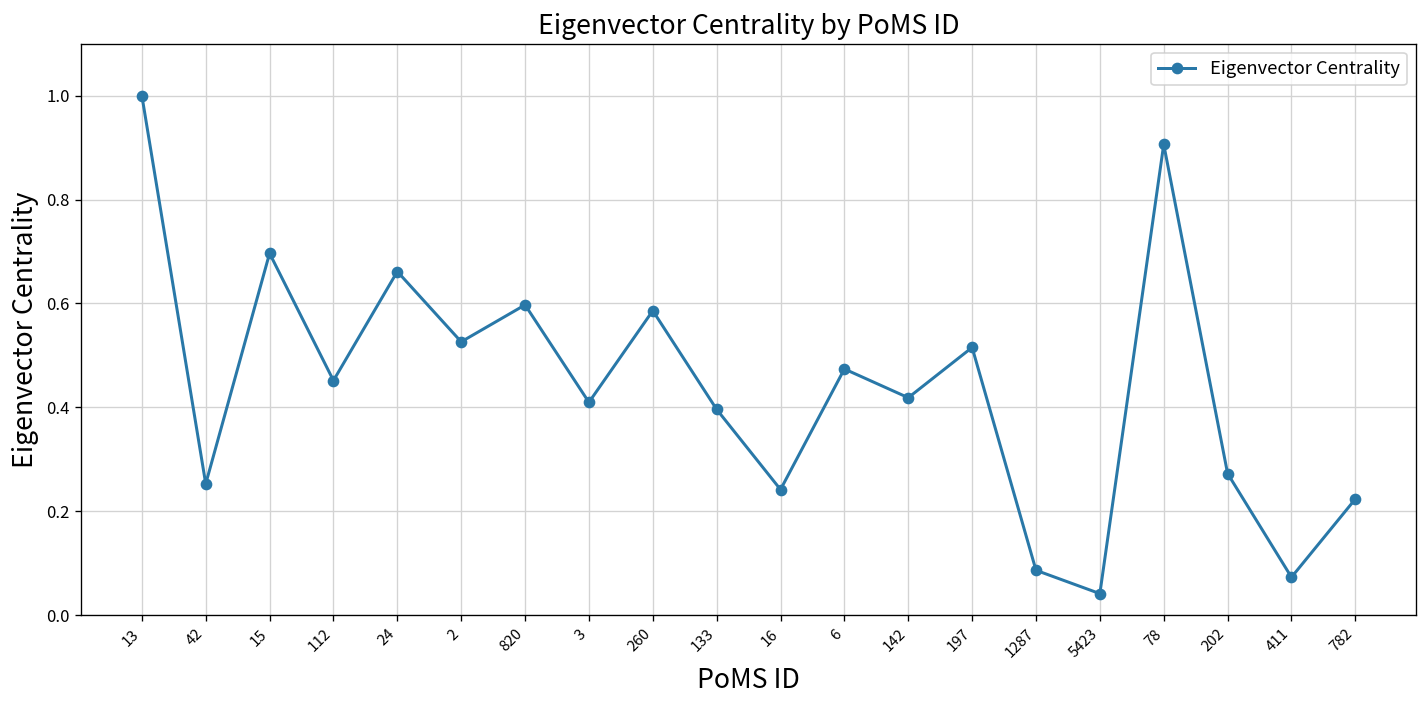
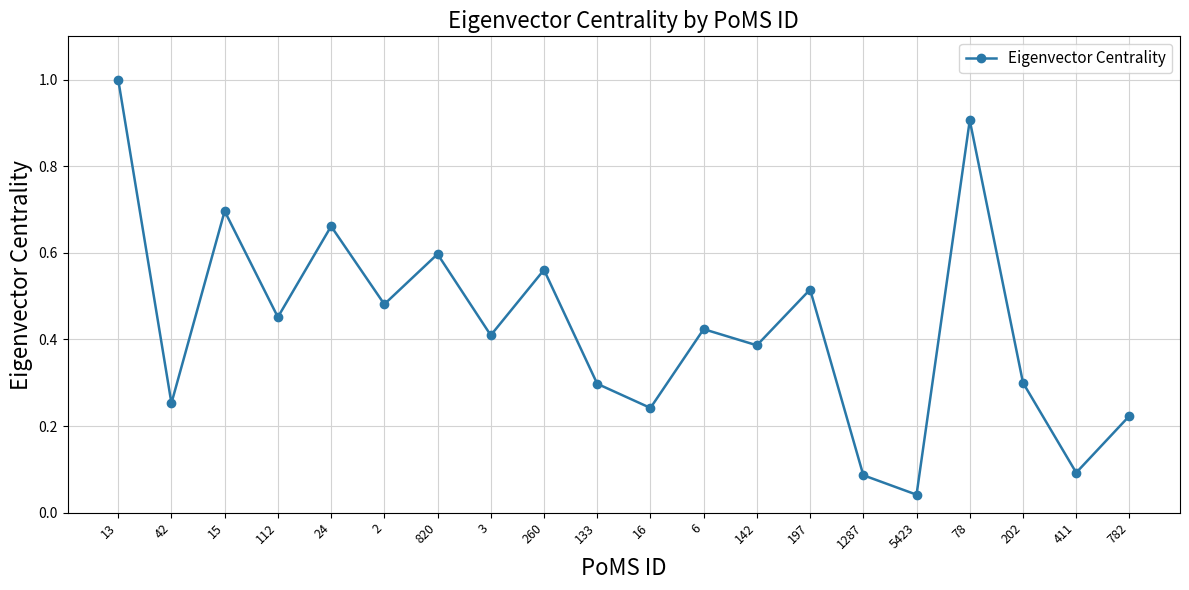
2: 0.53 -> 0.48
260: 0.59 -> 0.56
133: 0.40 -> 0.30
6: 0.47 -> 0.42
142: 0.42 -> 0.39
202: 0.27 -> 0.30
411: 0.07 -> 0.09
